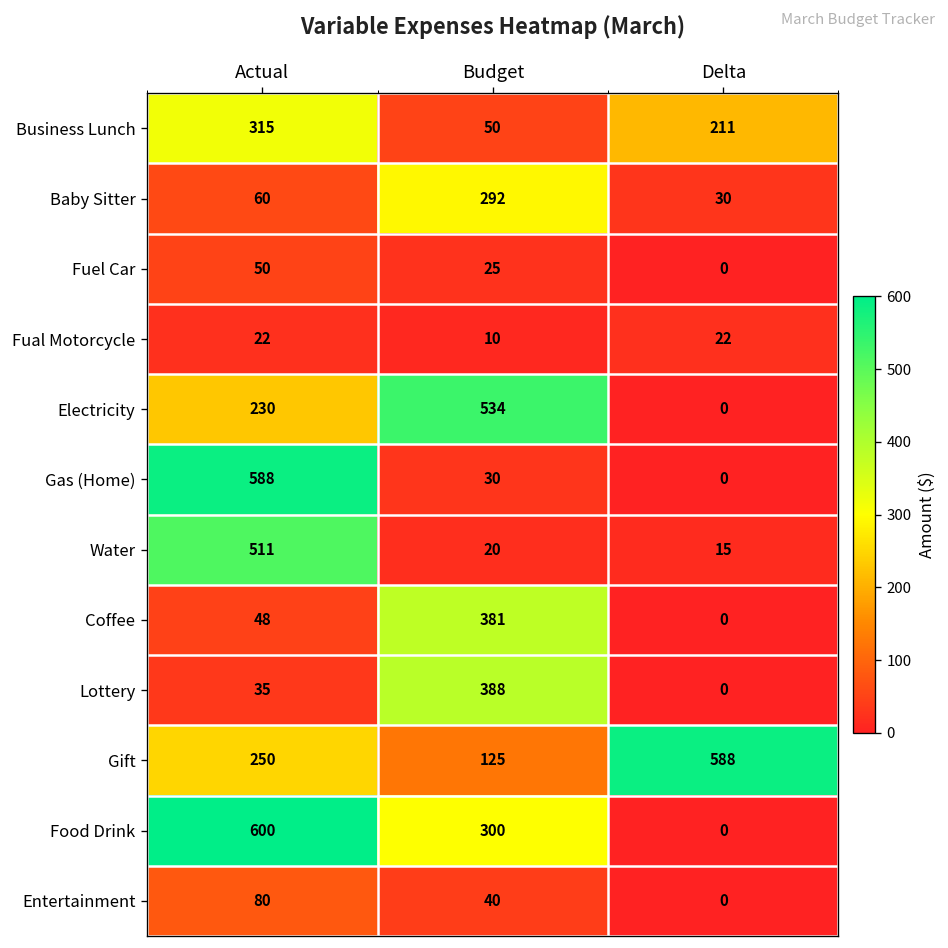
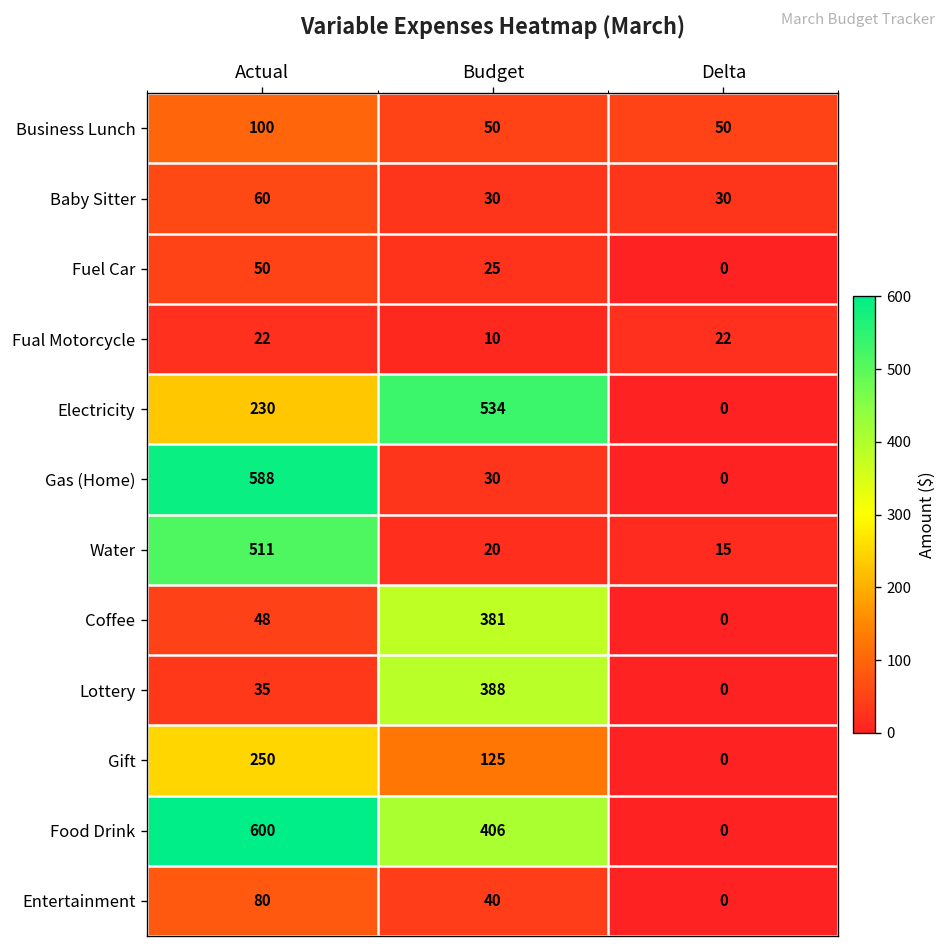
Business Lunch, Actual: 315 -> 100
Business Lunch, Delta: 211 -> 50
Baby Sitter, Budget: 292 -> 30
Gift, Delta: 588 -> 0
Food Drink, Budget: 300 -> 406
